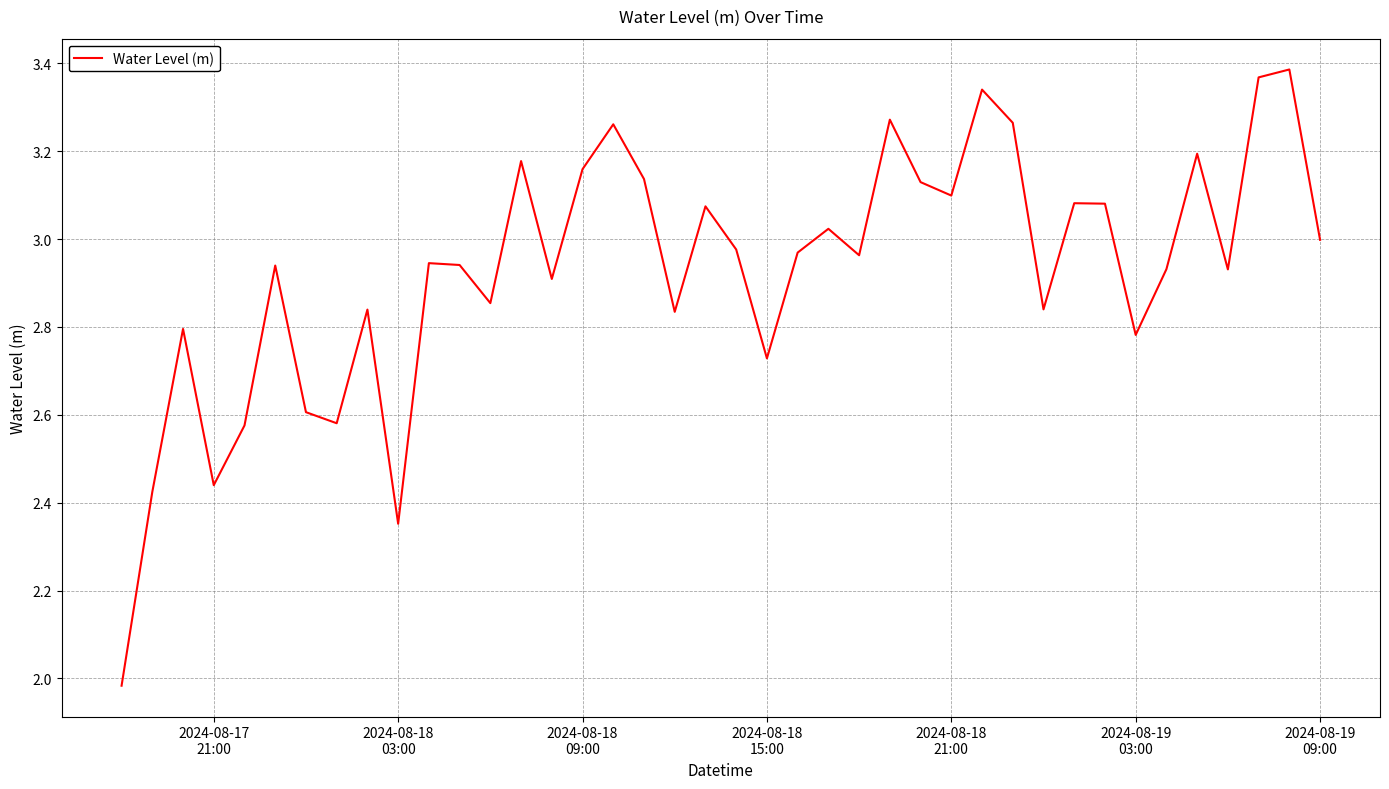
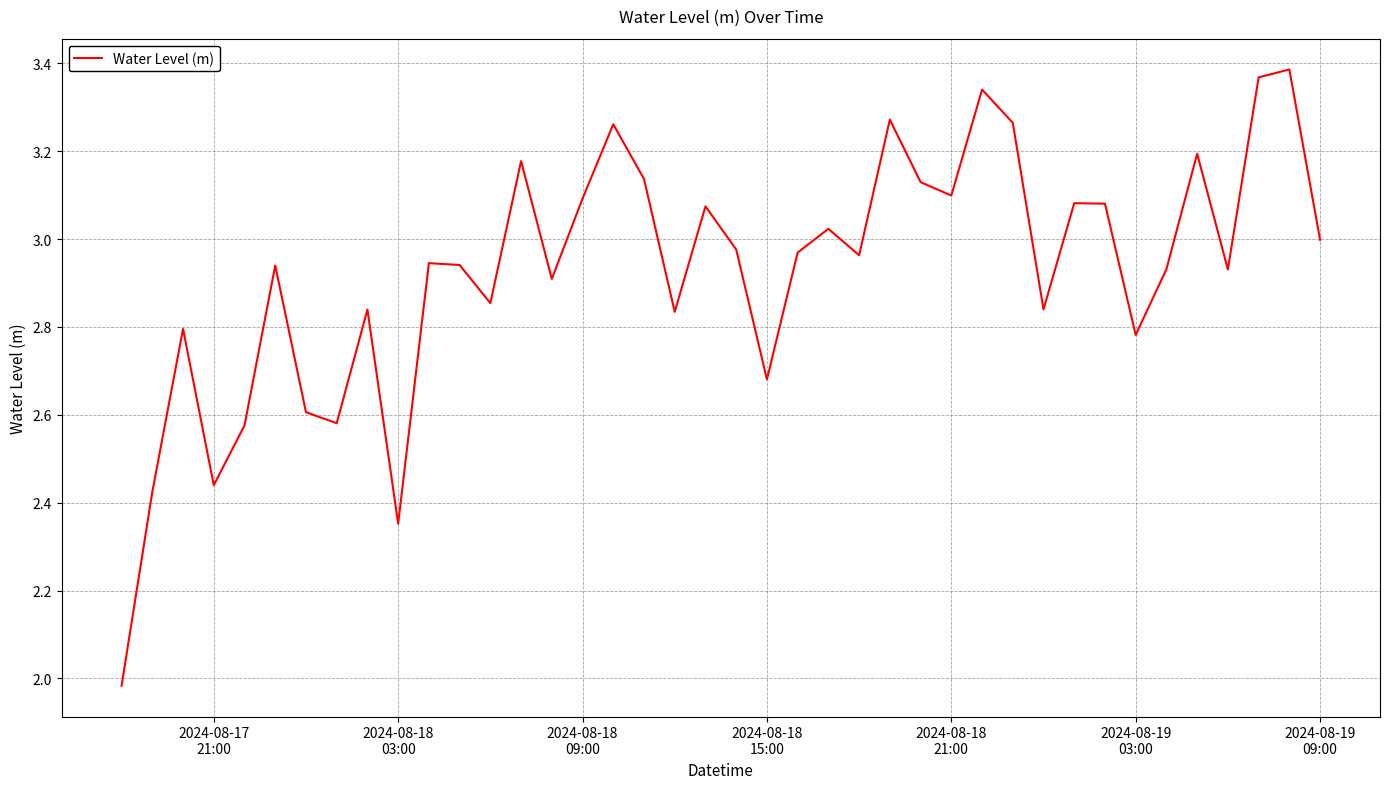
2024-08-18 09:00: 3.16 -> 3.09
2024-08-18 15:00: 2.73 -> 2.68
